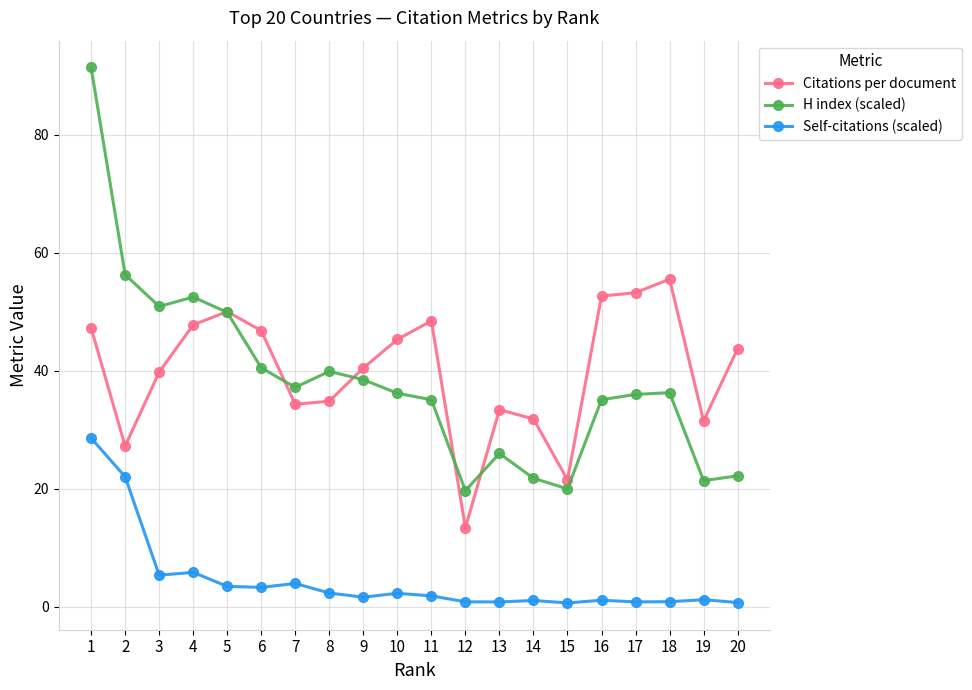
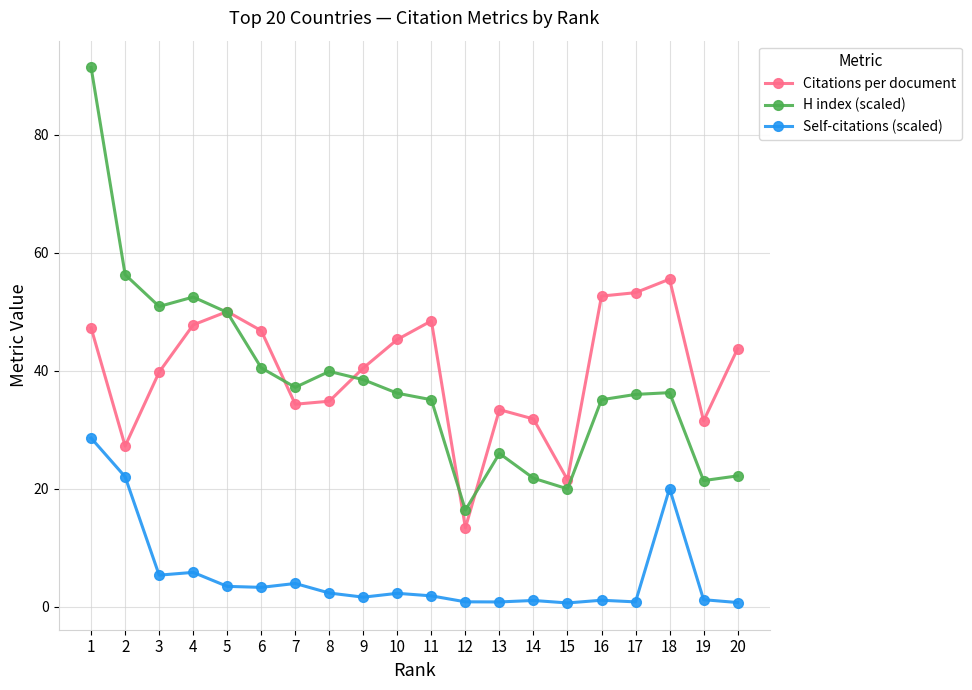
H index (scaled), 12: 20 -> 16
Self-citations (scaled), 18: 1 -> 20
